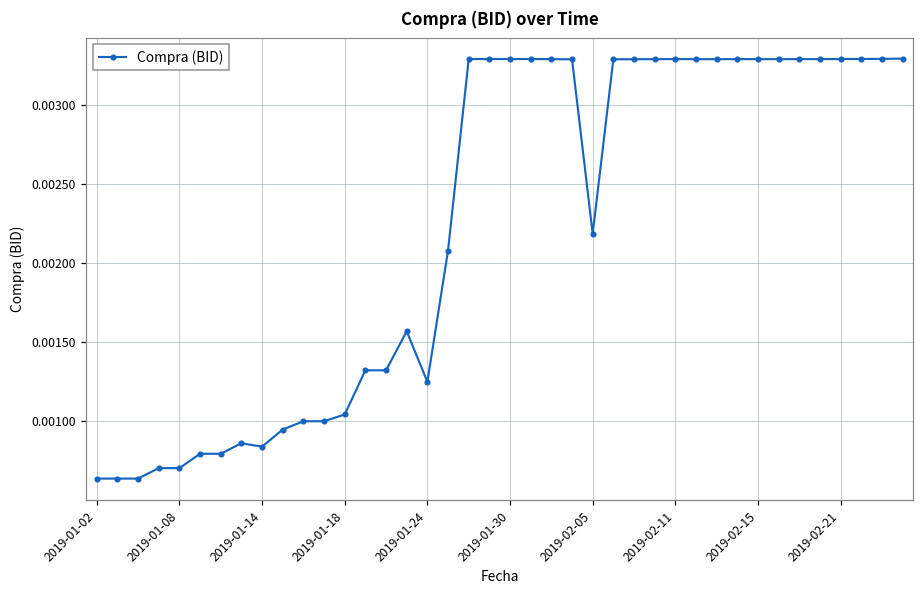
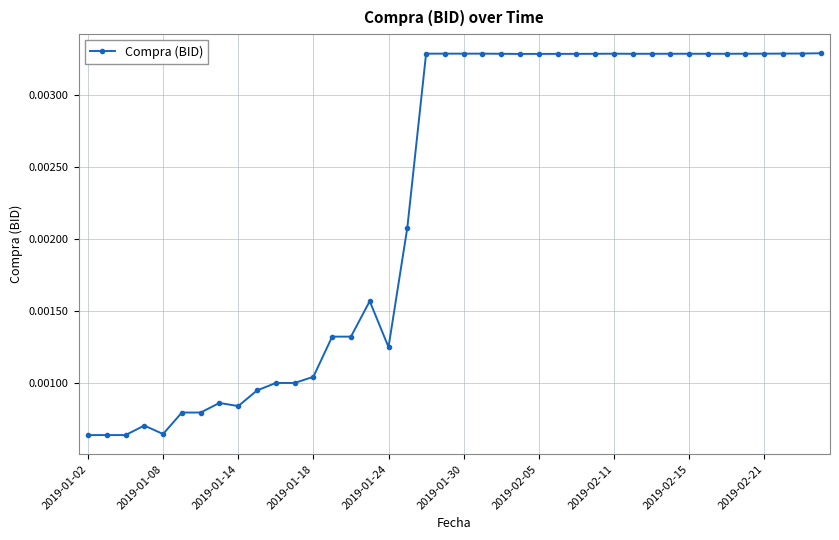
2019-01-08: 0.00070 -> 0.00064
2019-02-05: 0.00219 -> 0.00329
